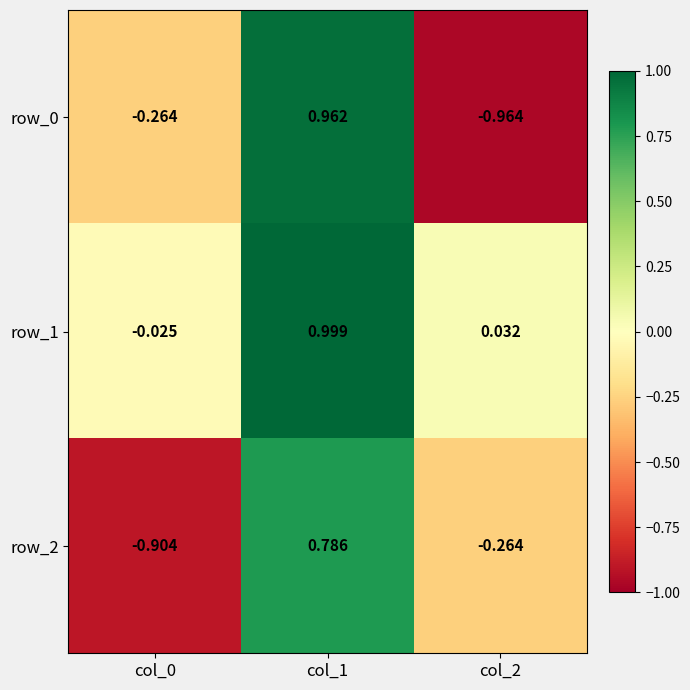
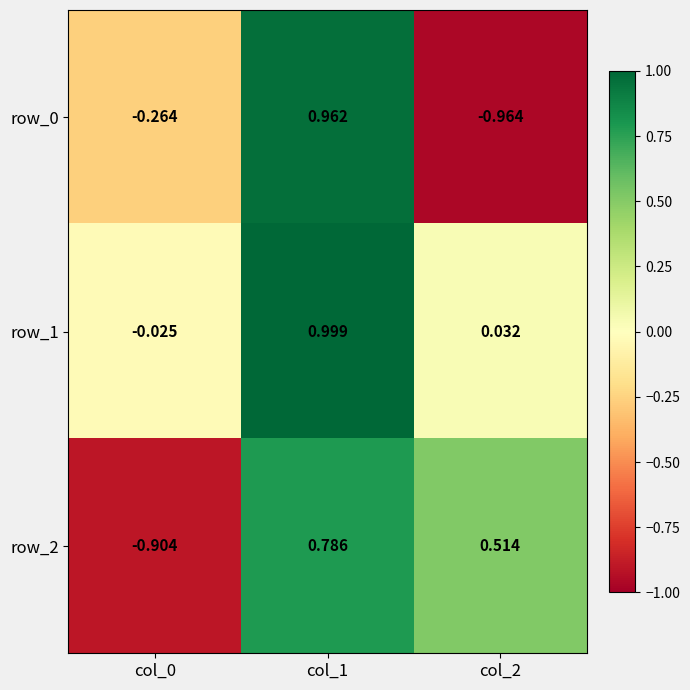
row_2, col_2: -0.264 -> 0.514
